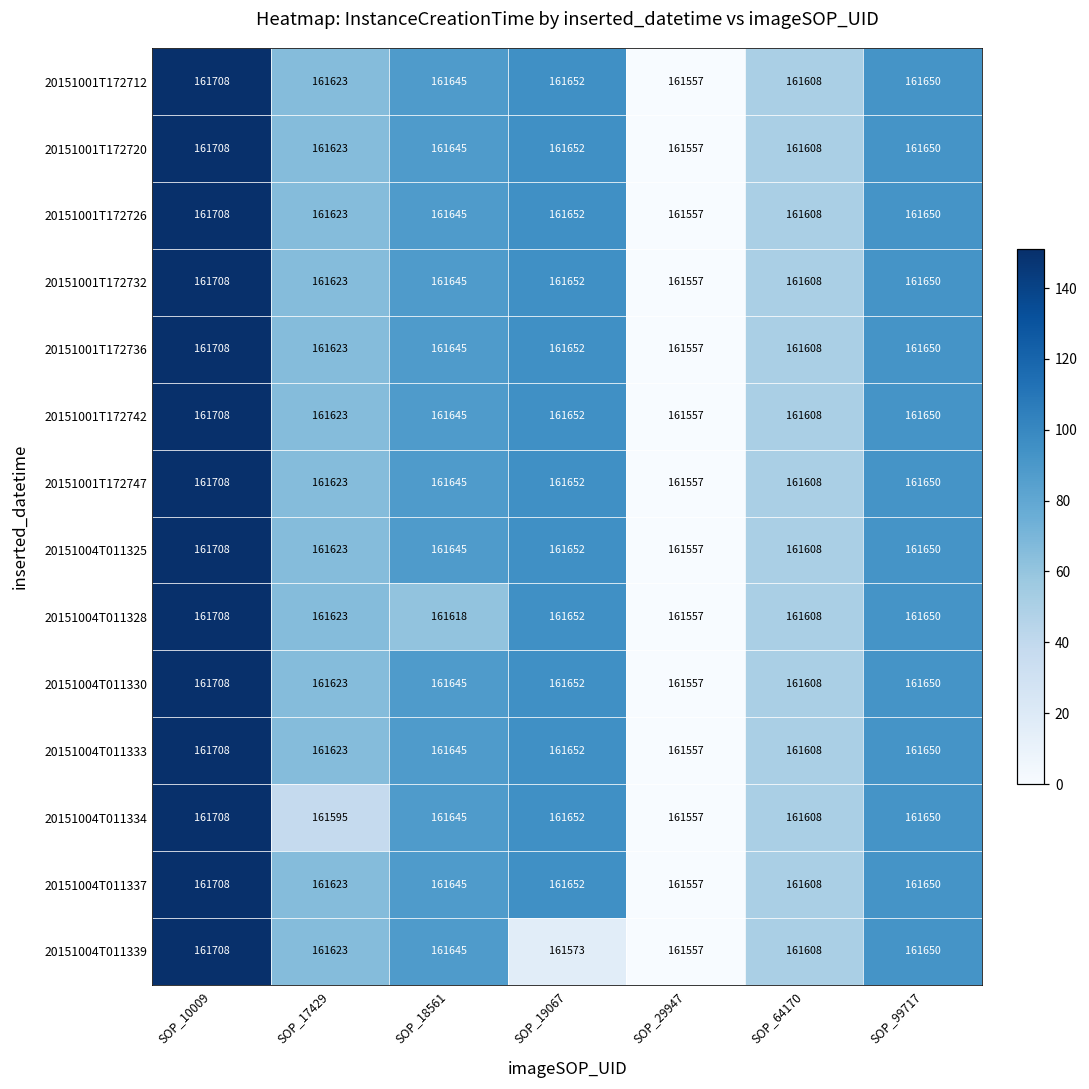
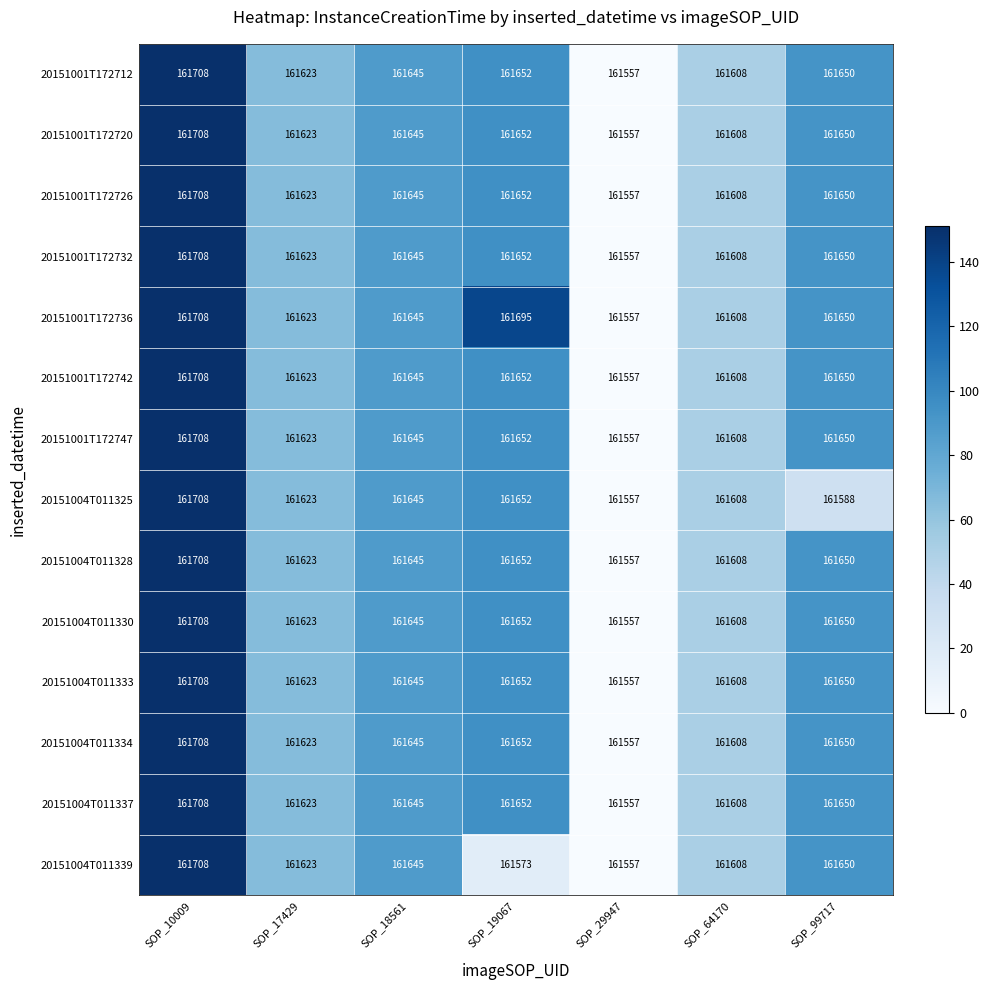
20151001T172736, SOP_19067: 161652 -> 161695
20151004T011325, SOP_99717: 161650 -> 161588
20151004T011328, SOP_18561: 161618 -> 161645
20151004T011334, SOP_17429: 161595 -> 161623
